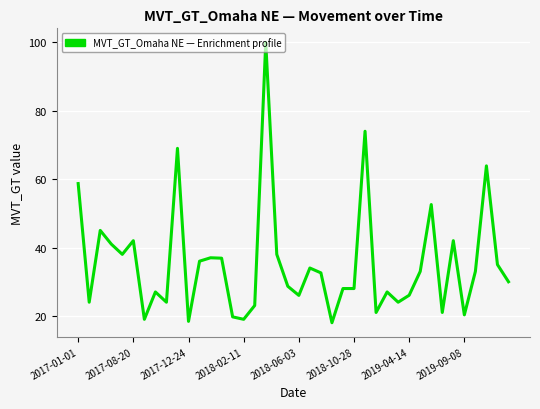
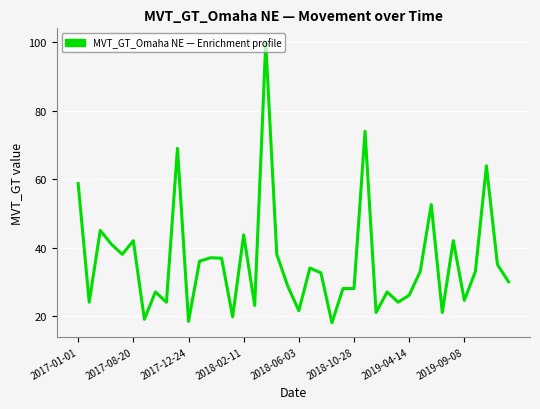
2018-02-11: 19 -> 44
2018-06-03: 26 -> 22
2019-09-08: 20 -> 25
